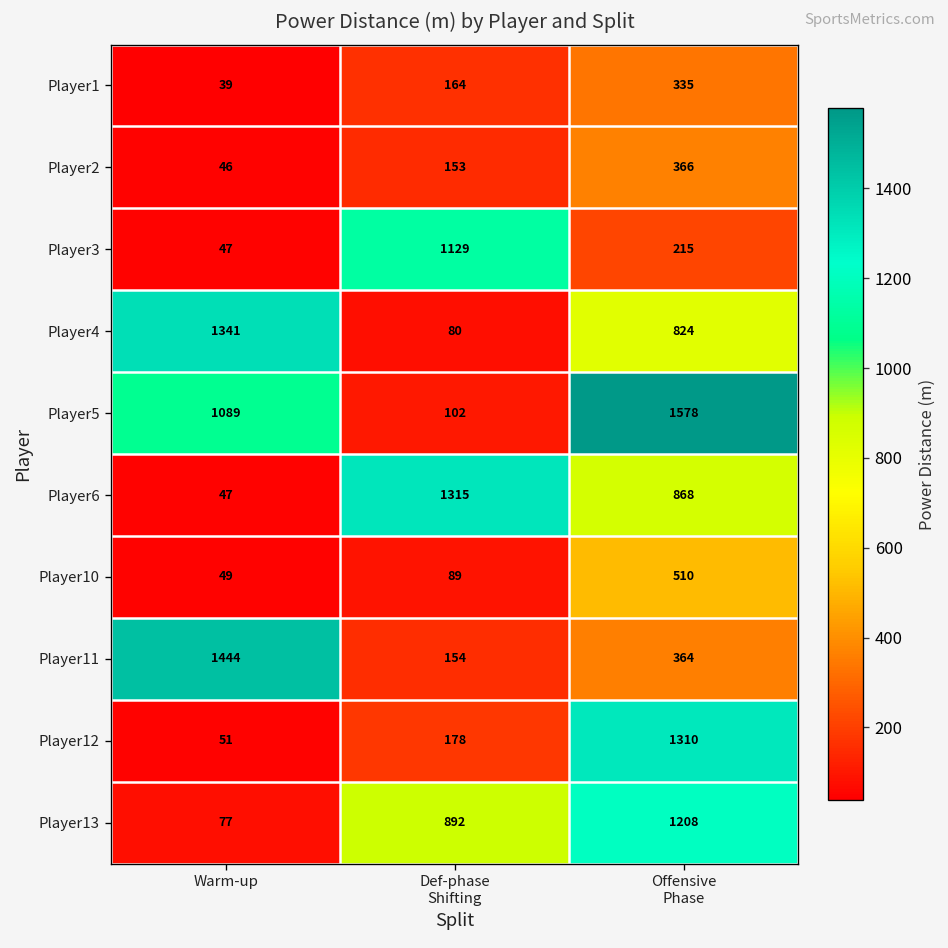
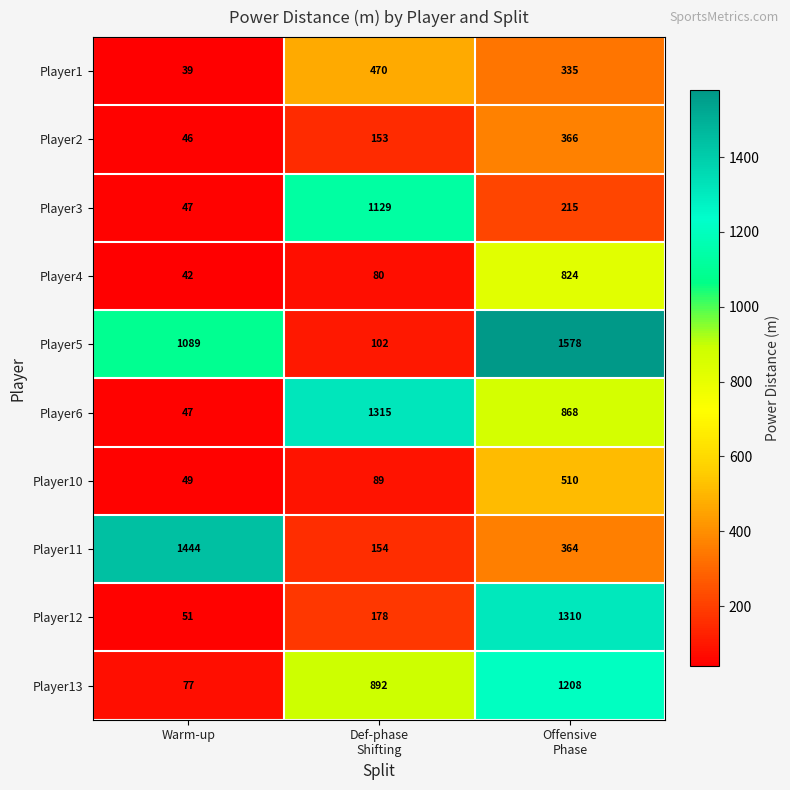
Player1, Def-phase Shifting: 164 -> 470
Player4, Warm-up: 1341 -> 42
